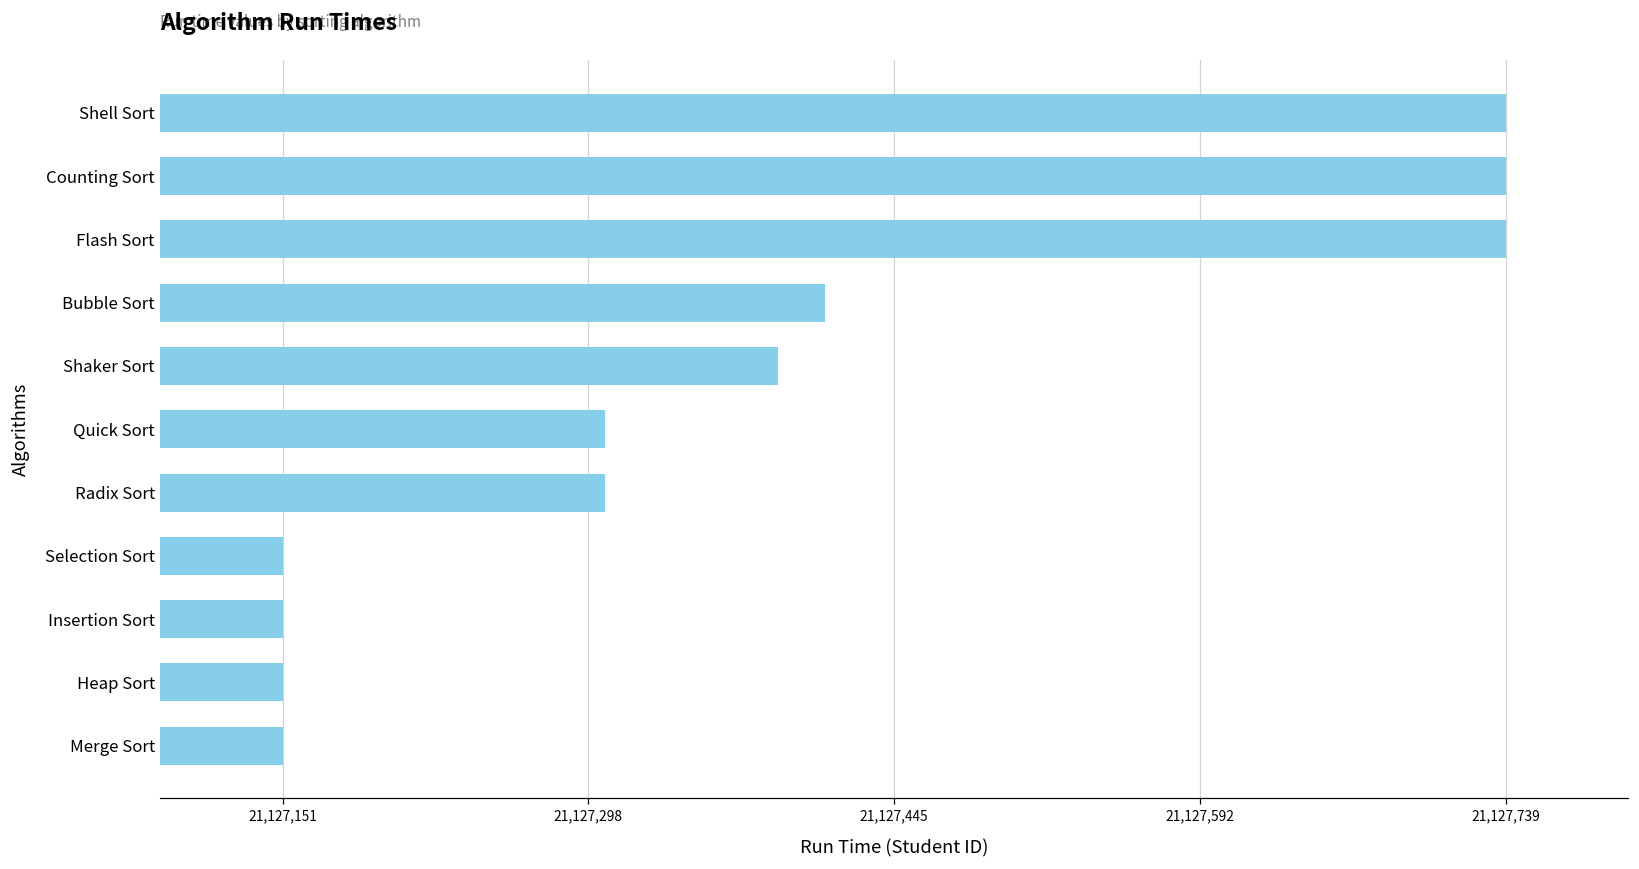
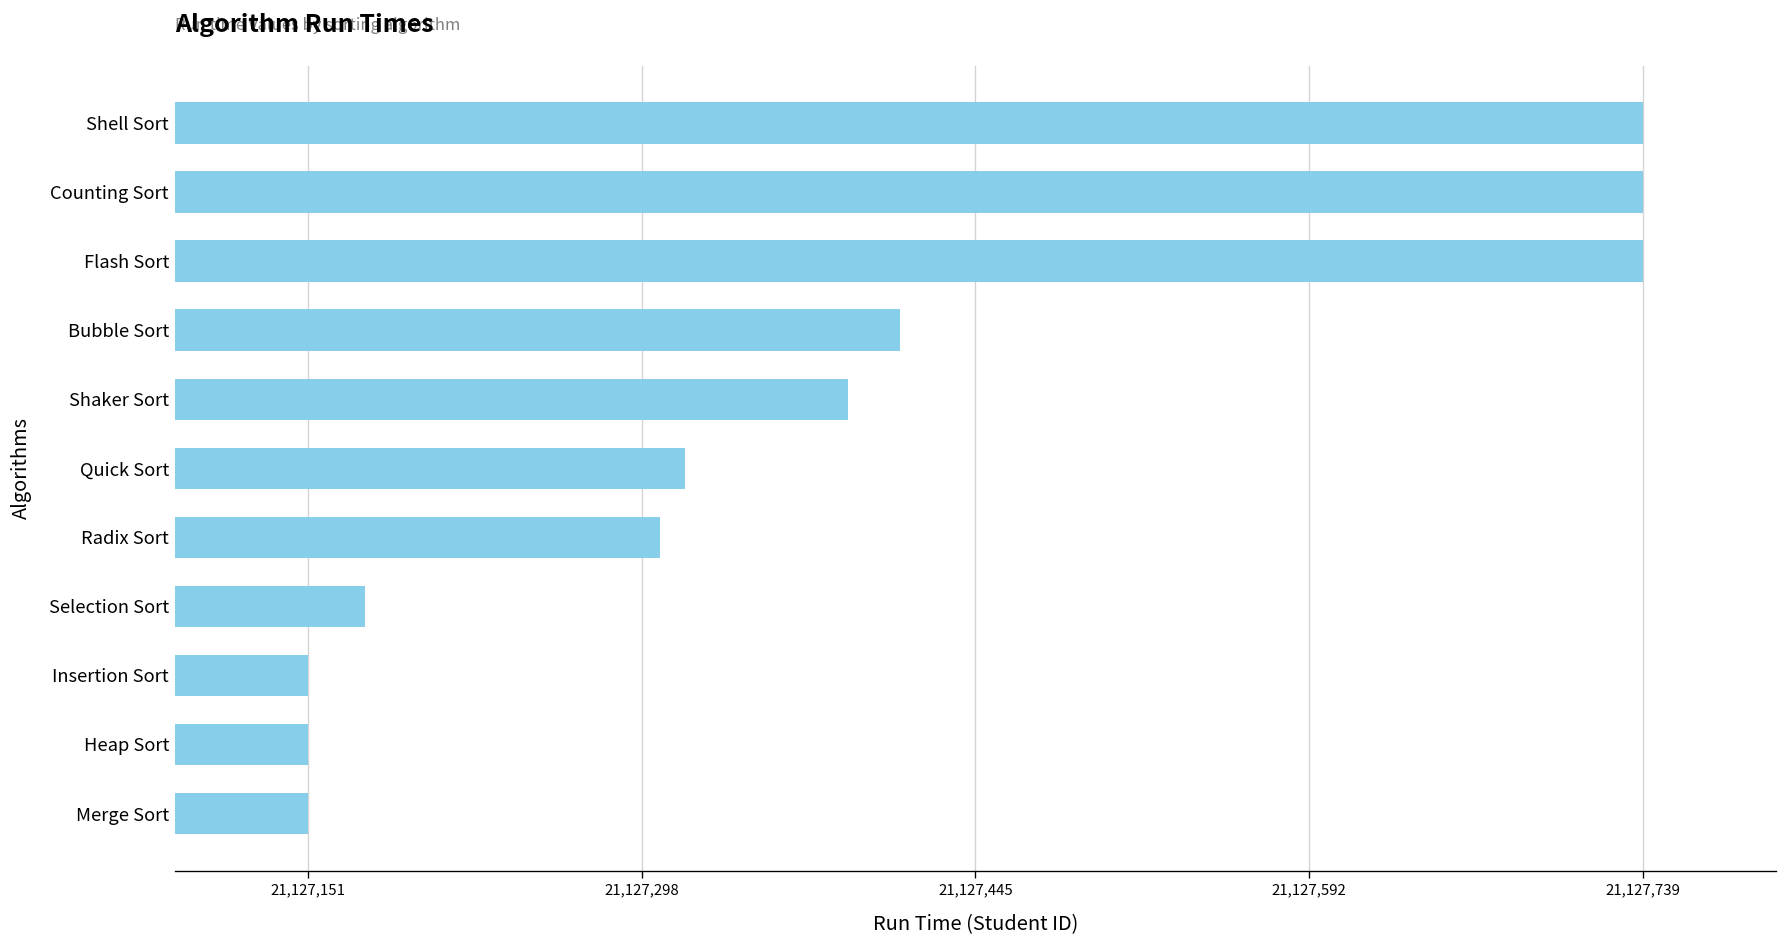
Quick Sort: 21,127,306 -> 21,127,317
Selection Sort: 21,127,151 -> 21,127,176
